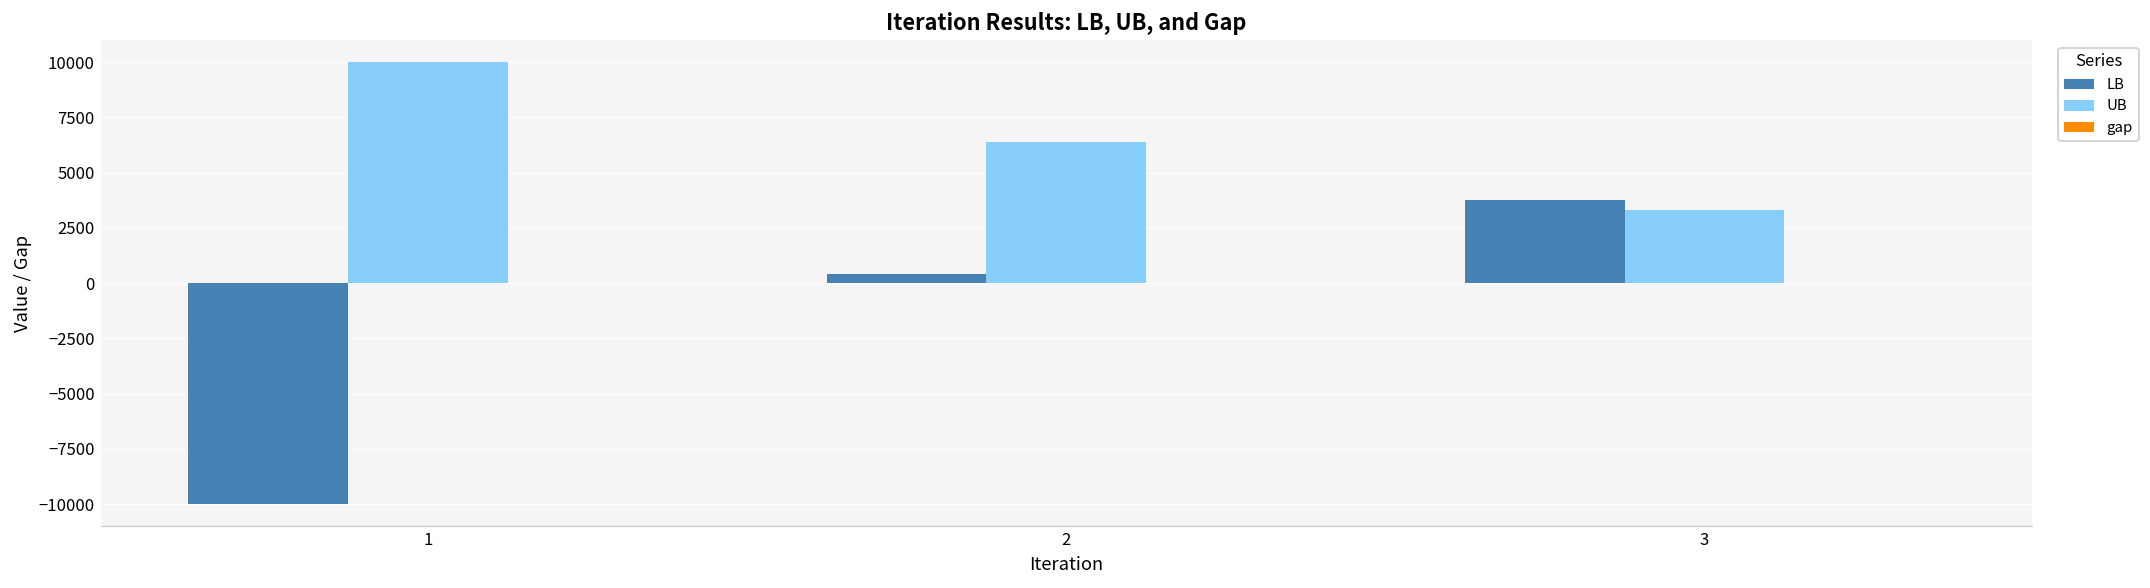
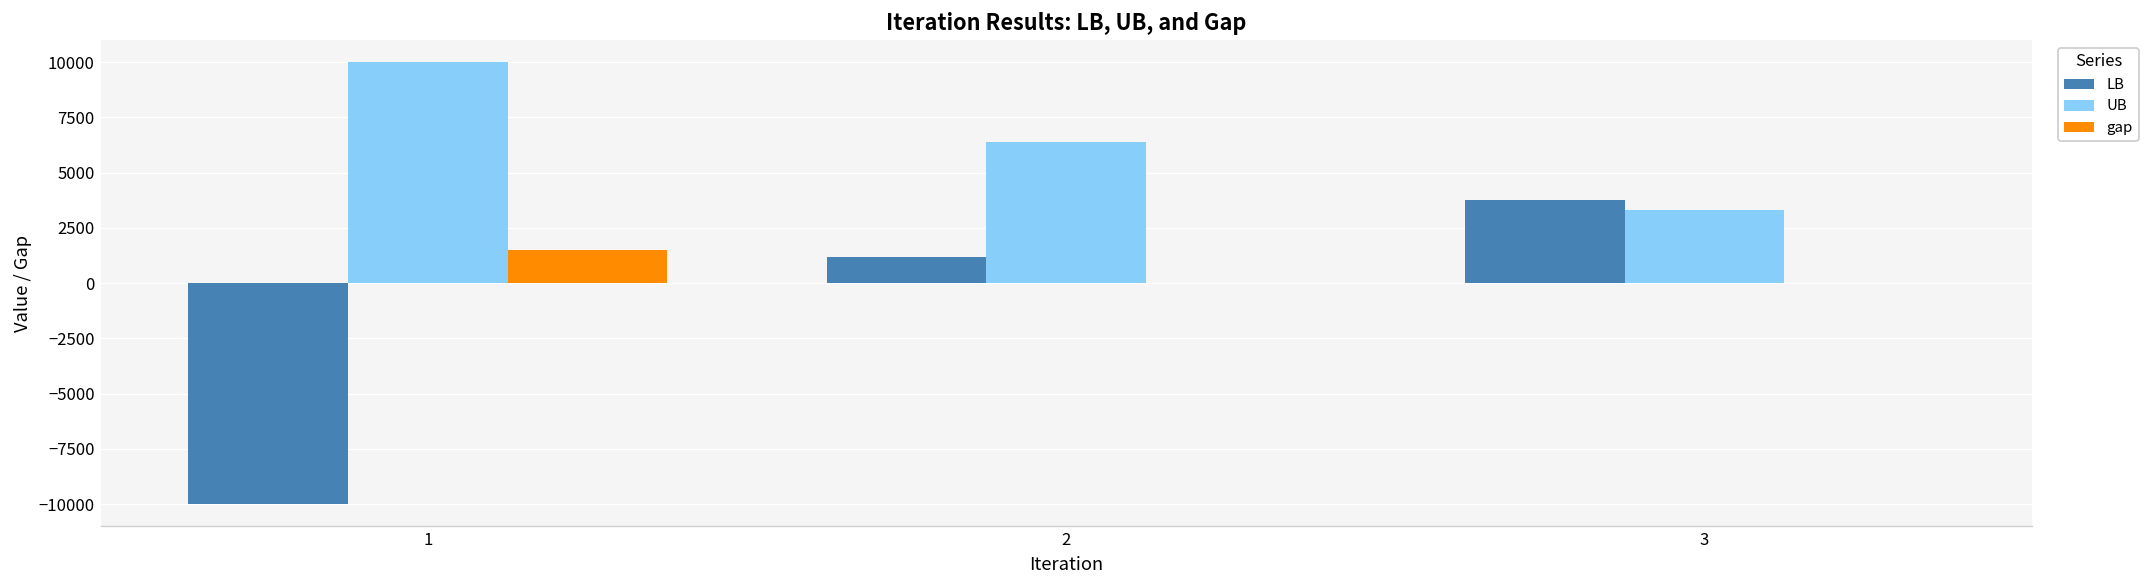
gap, 1: 0 -> 1500
LB, 2: 400 -> 1200
